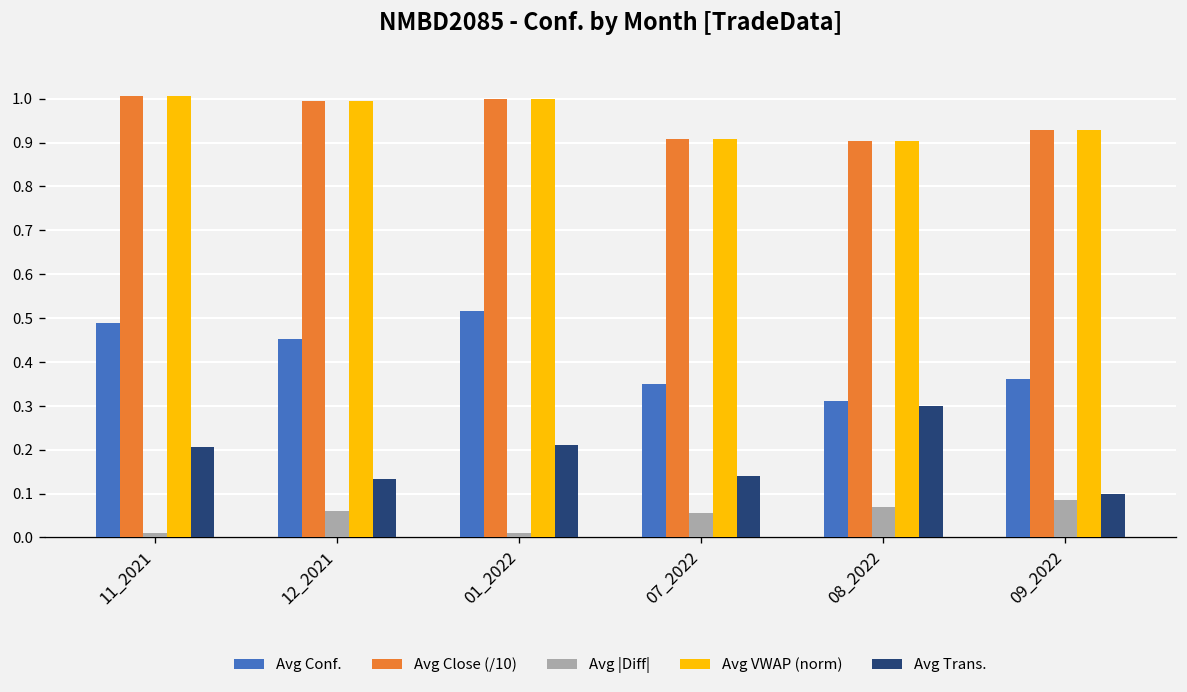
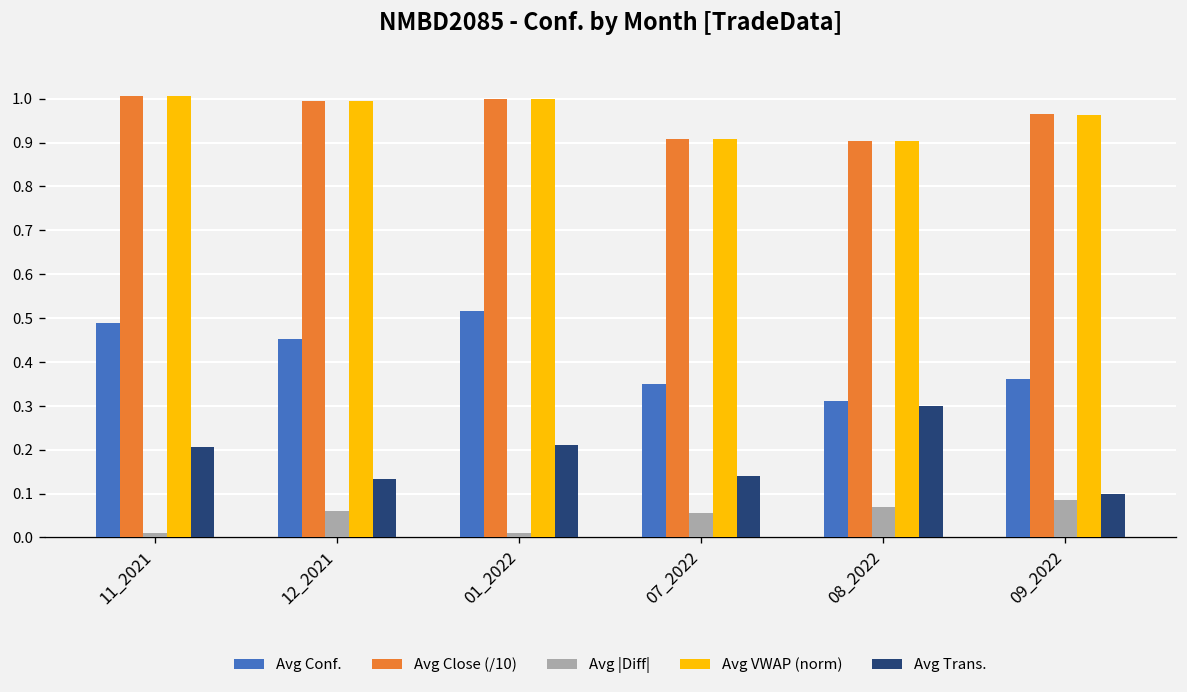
Avg Close (/10), 09_2022: 0.93 -> 0.97
Avg VWAP (norm), 09_2022: 0.93 -> 0.96
